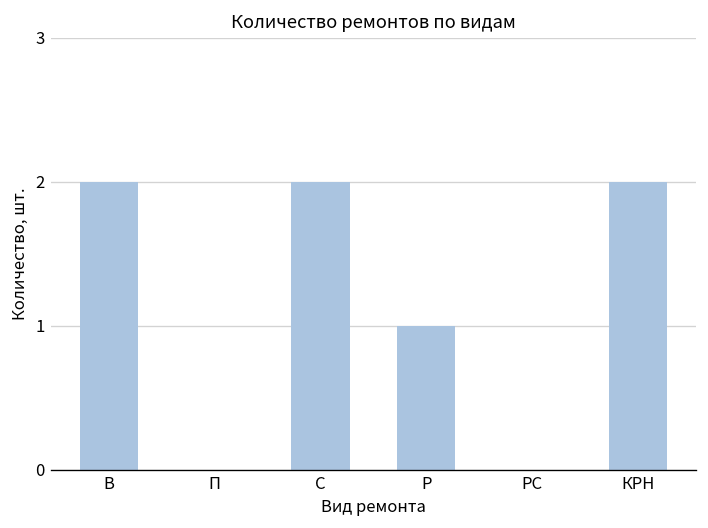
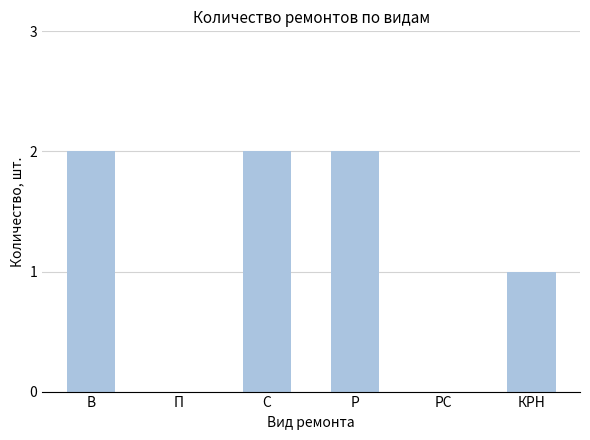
Р: 1 -> 2
КРН: 2 -> 1
